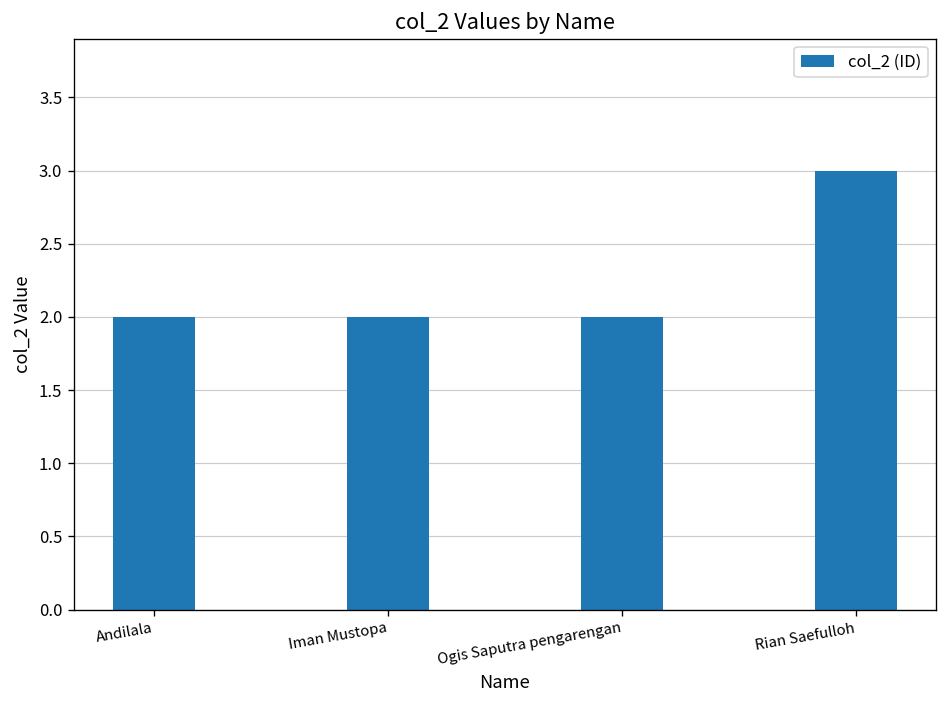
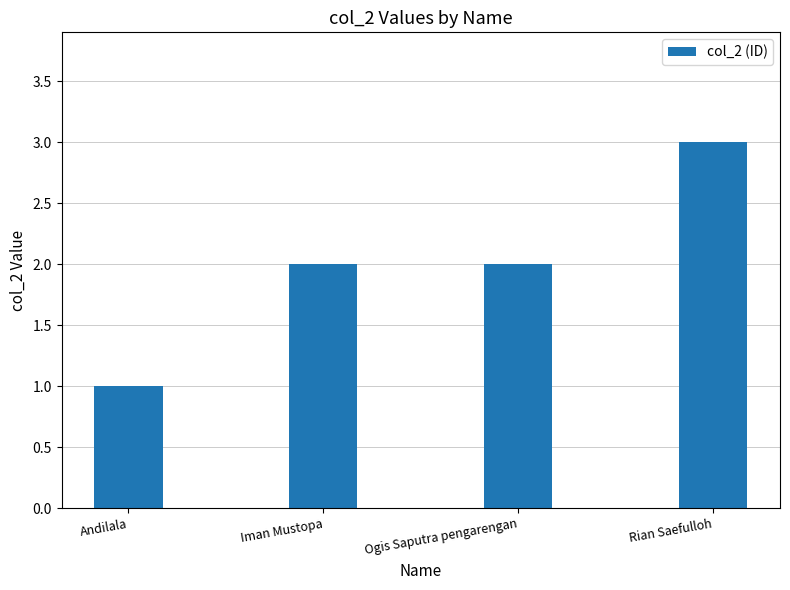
Andilala: 2 -> 1
